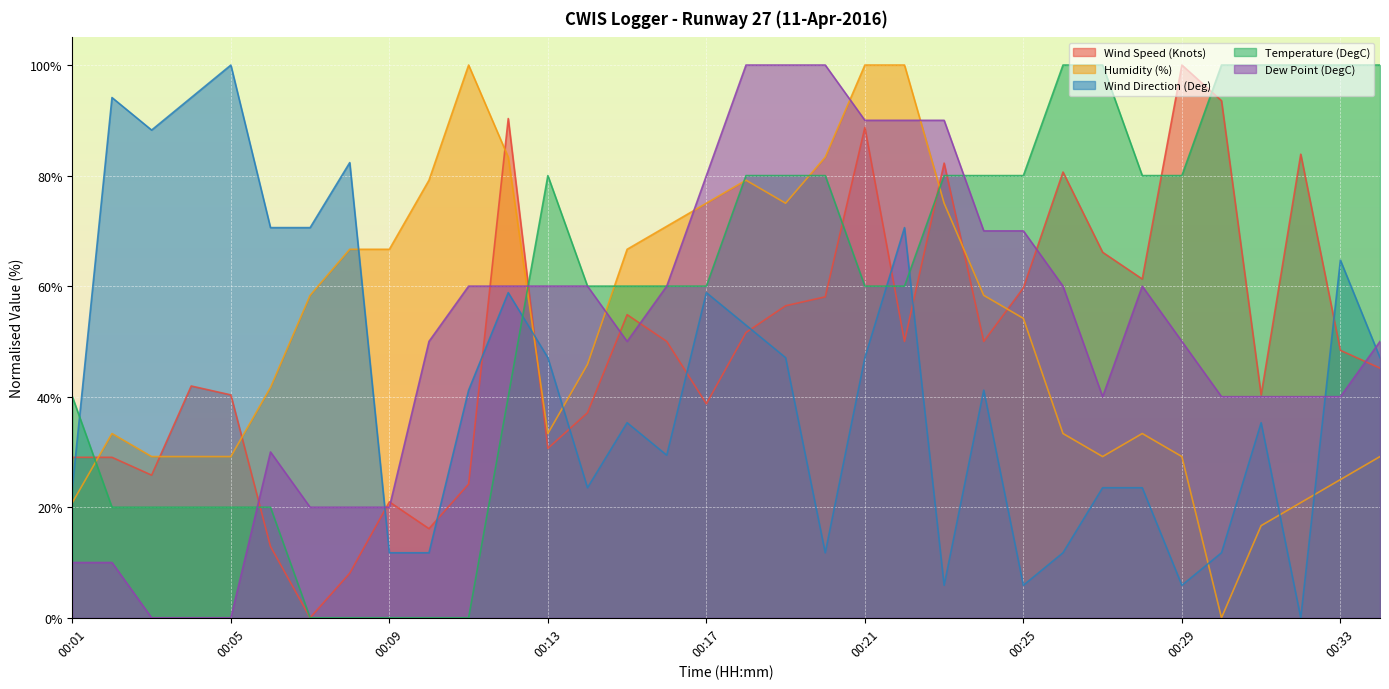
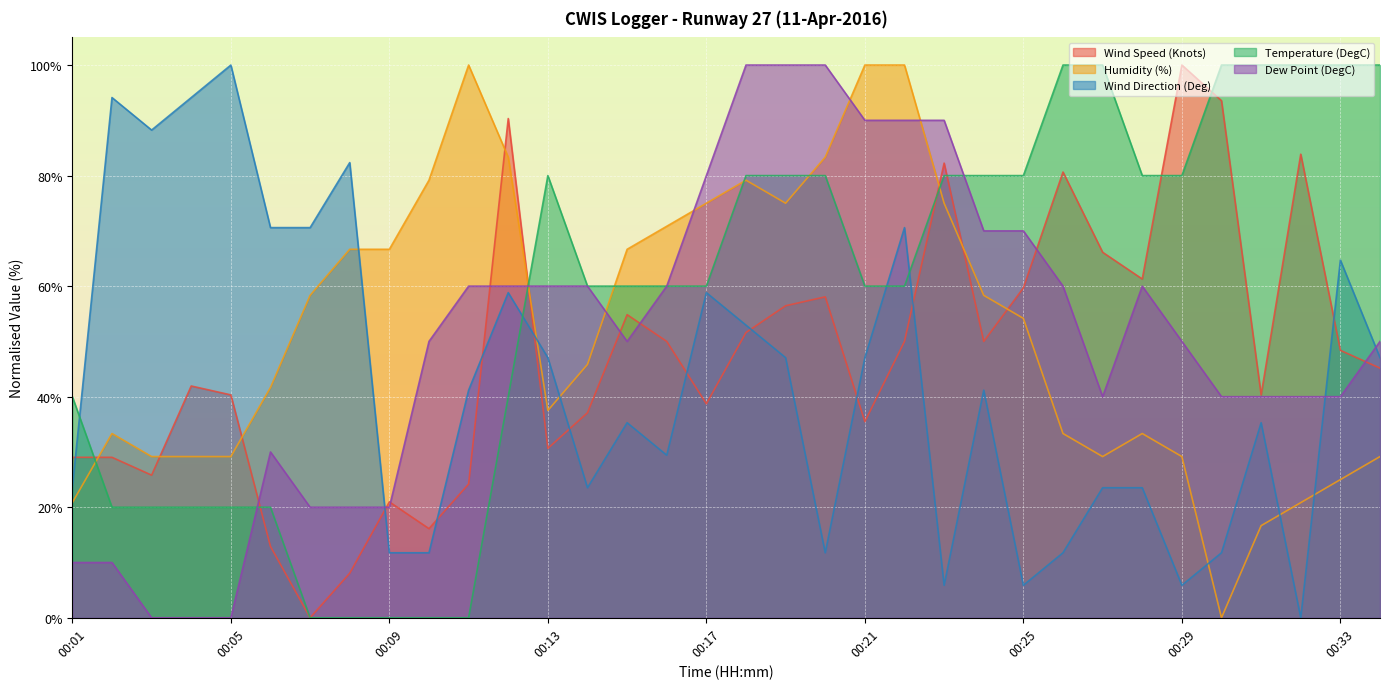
Humidity (%), 00:13: 33% -> 37%
Wind Speed (Knots), 00:21: 89% -> 35%
